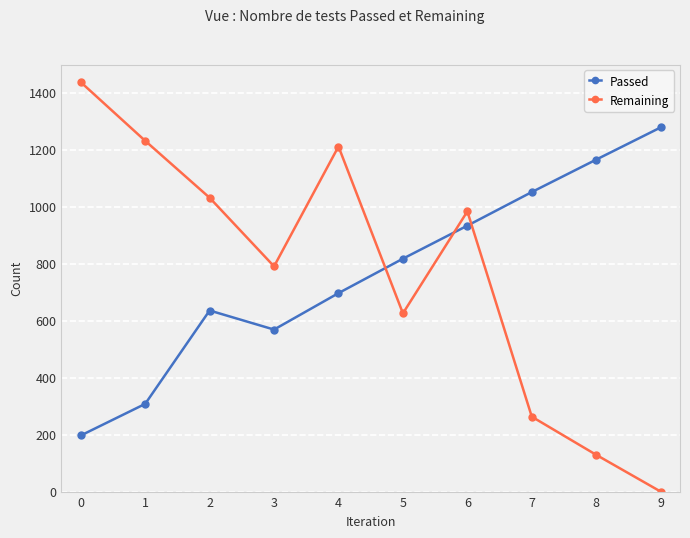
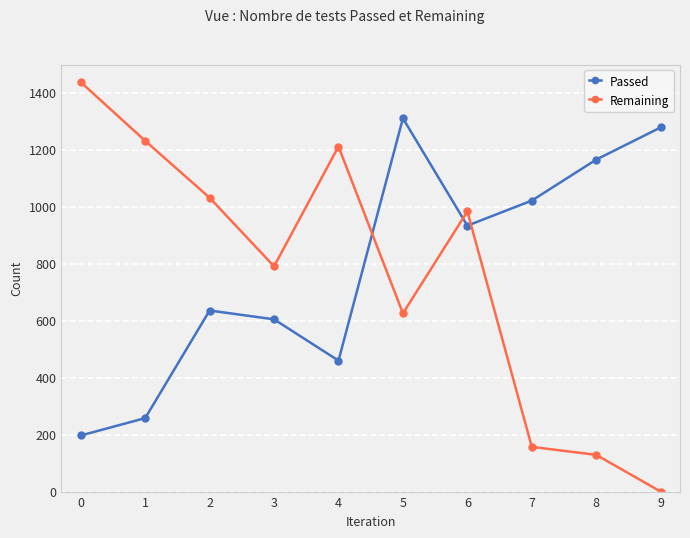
Passed, 1: 310 -> 260
Passed, 3: 570 -> 610
Passed, 4: 700 -> 460
Passed, 5: 820 -> 1310
Passed, 7: 1050 -> 1020
Remaining, 7: 260 -> 160
